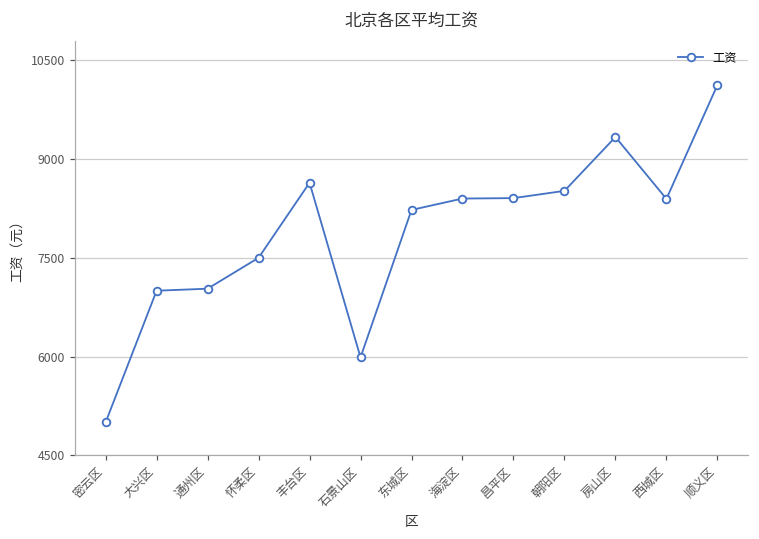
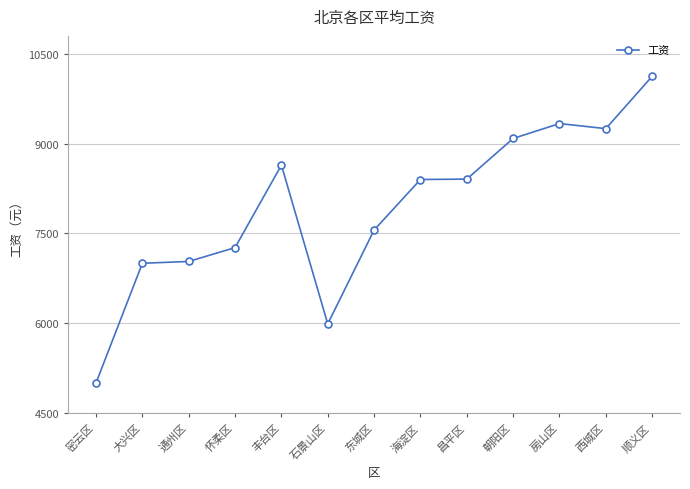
怀柔区: 7500 -> 7300
东城区: 8200 -> 7600
朝阳区: 8500 -> 9100
西城区: 8400 -> 9300
